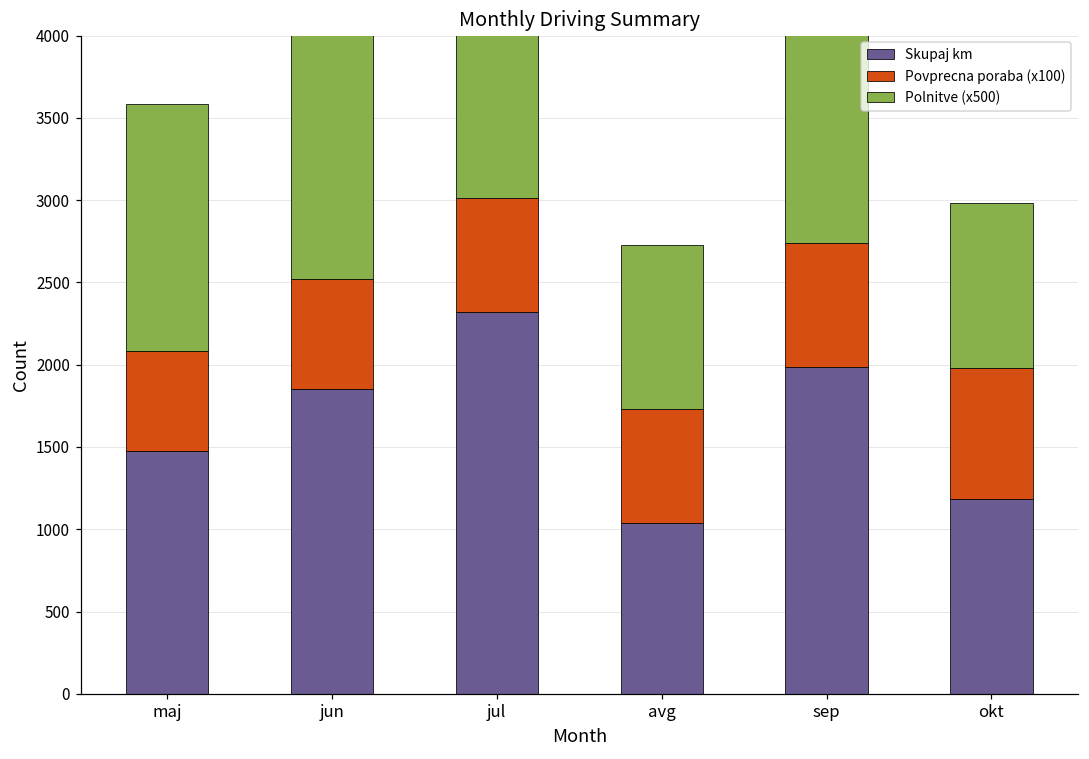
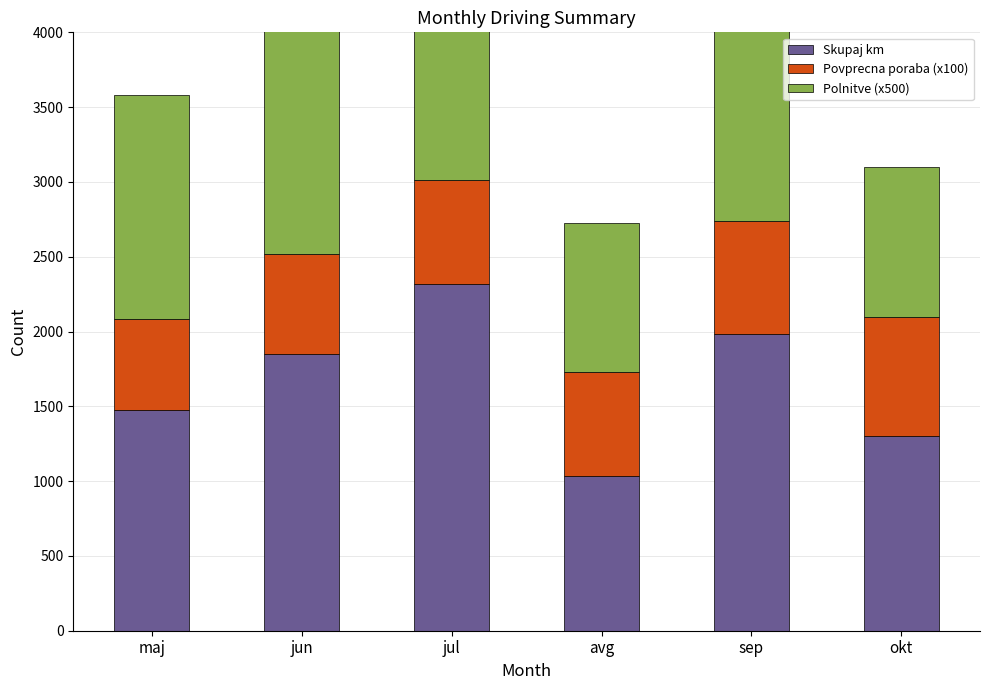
Skupaj km, okt: 1190 -> 1300
